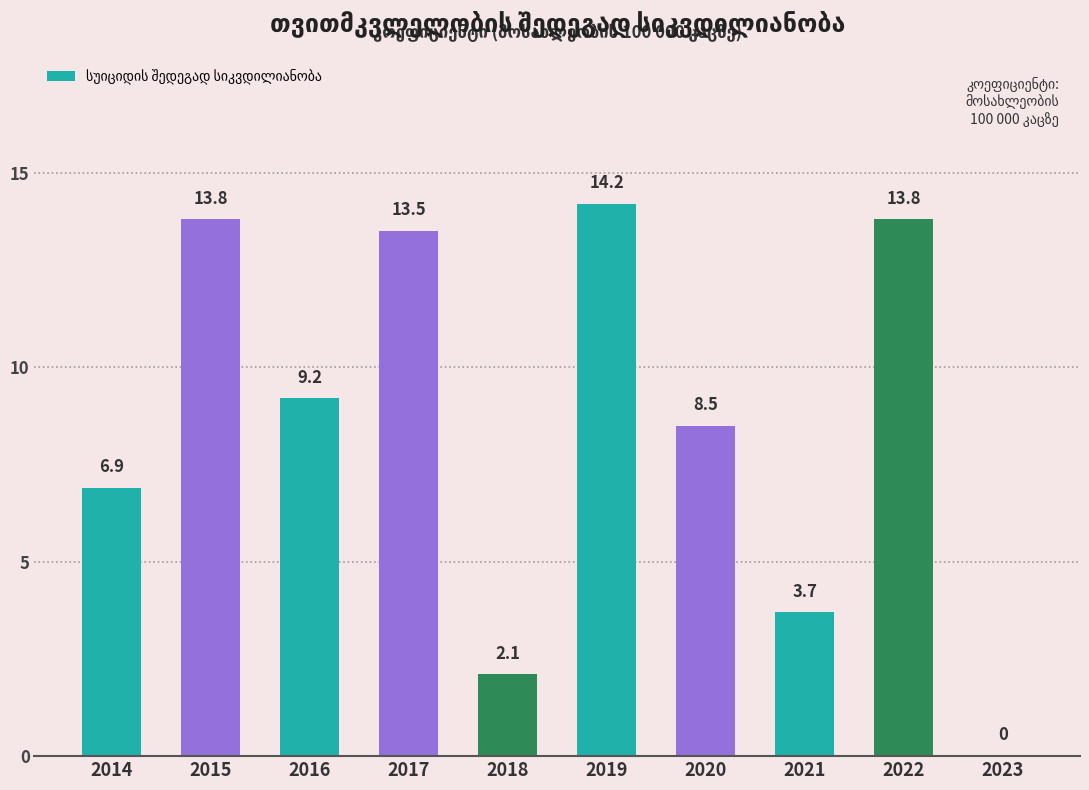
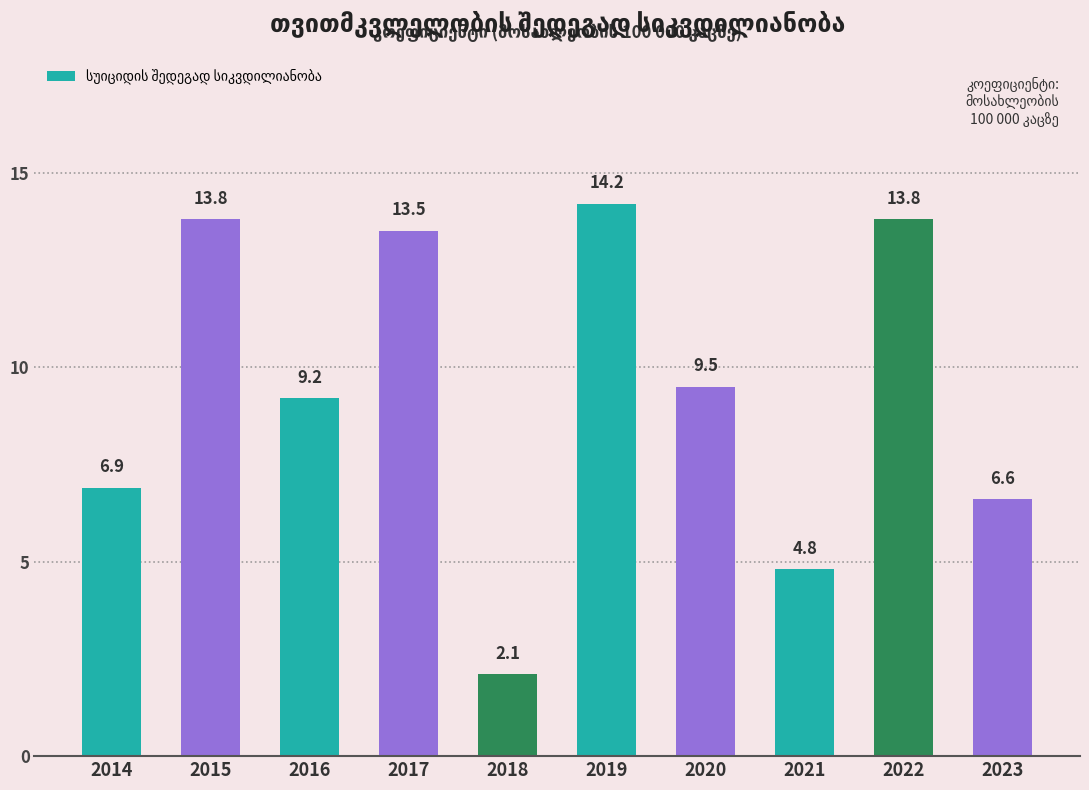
2020: 8.5 -> 9.5
2021: 3.7 -> 4.8
2023: 0 -> 6.6
